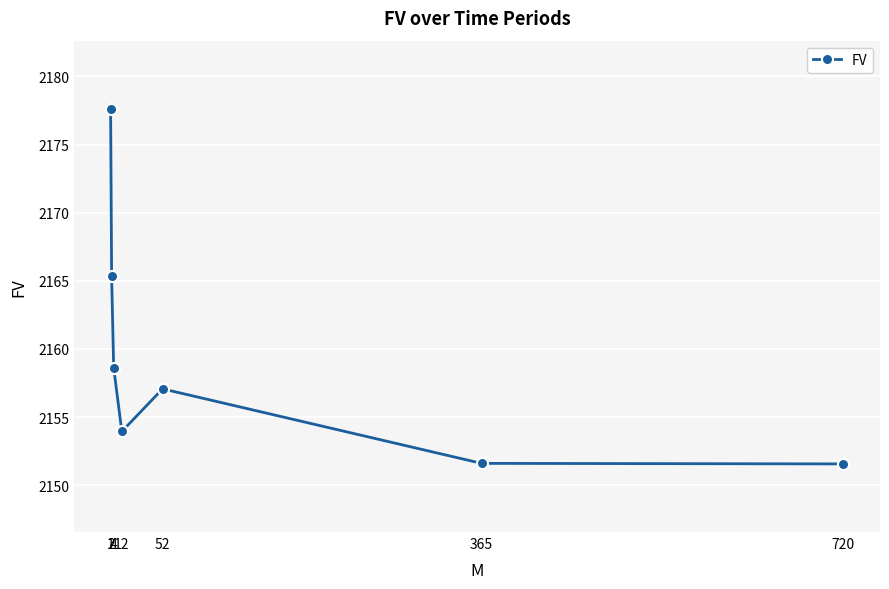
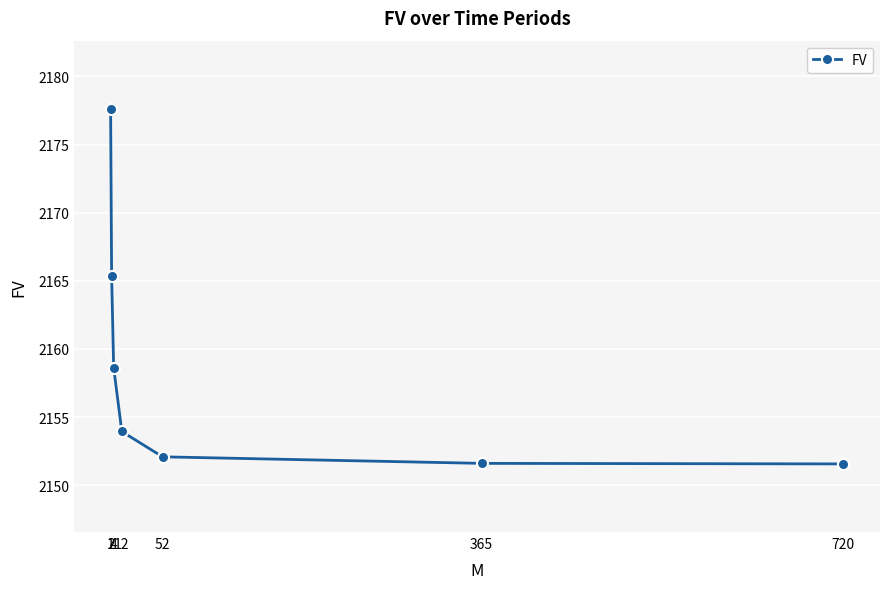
52: 2157.1 -> 2152.1
